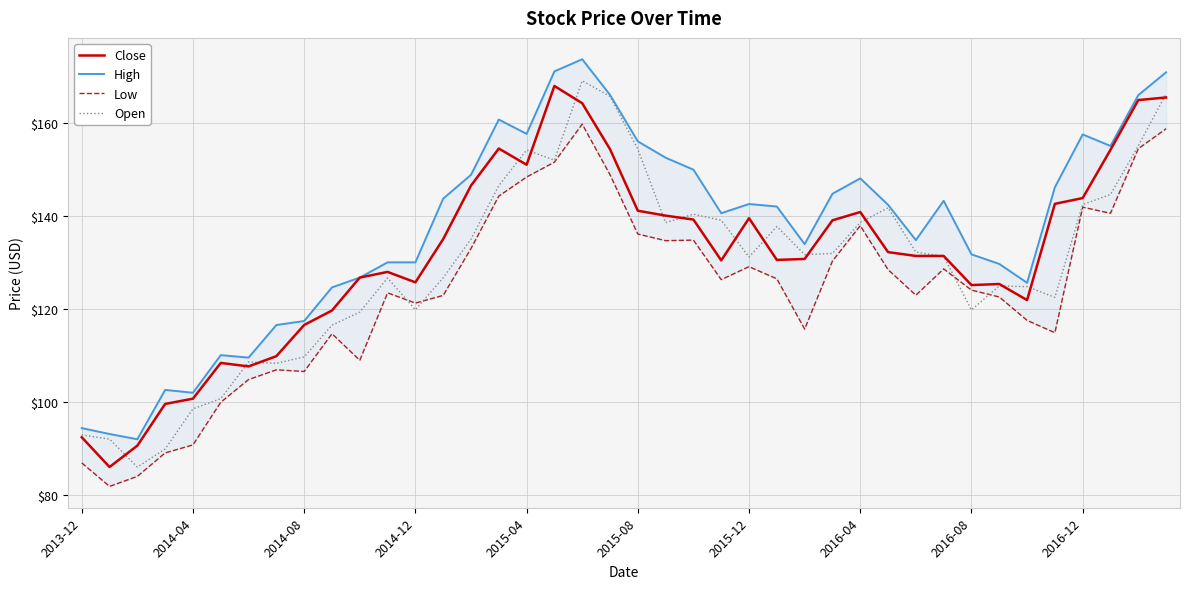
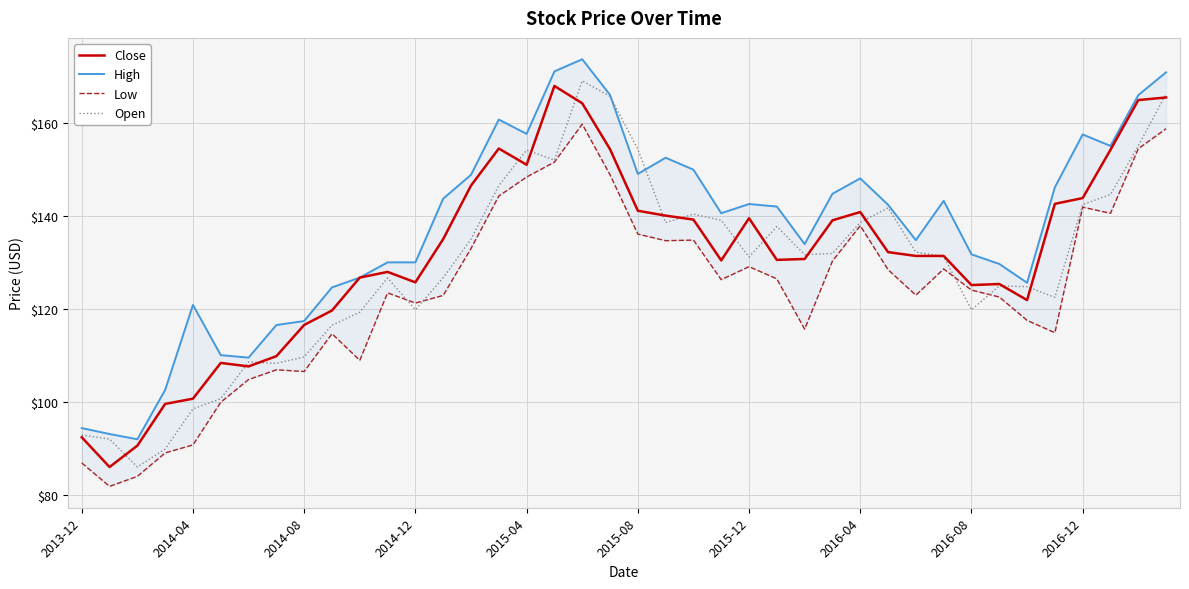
High, 2014-04: $102 -> $121
High, 2015-08: $156 -> $149
